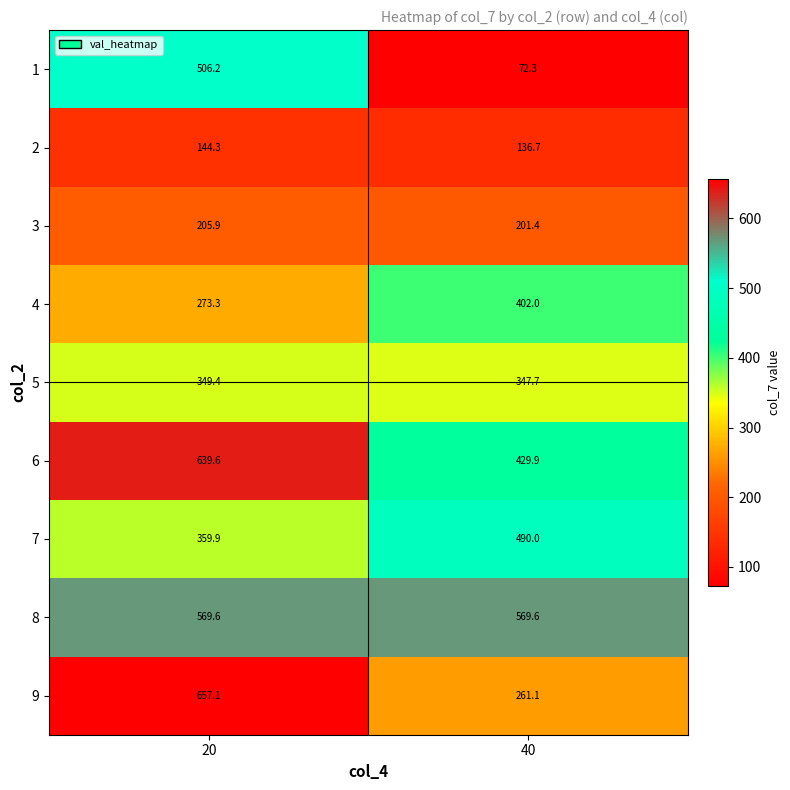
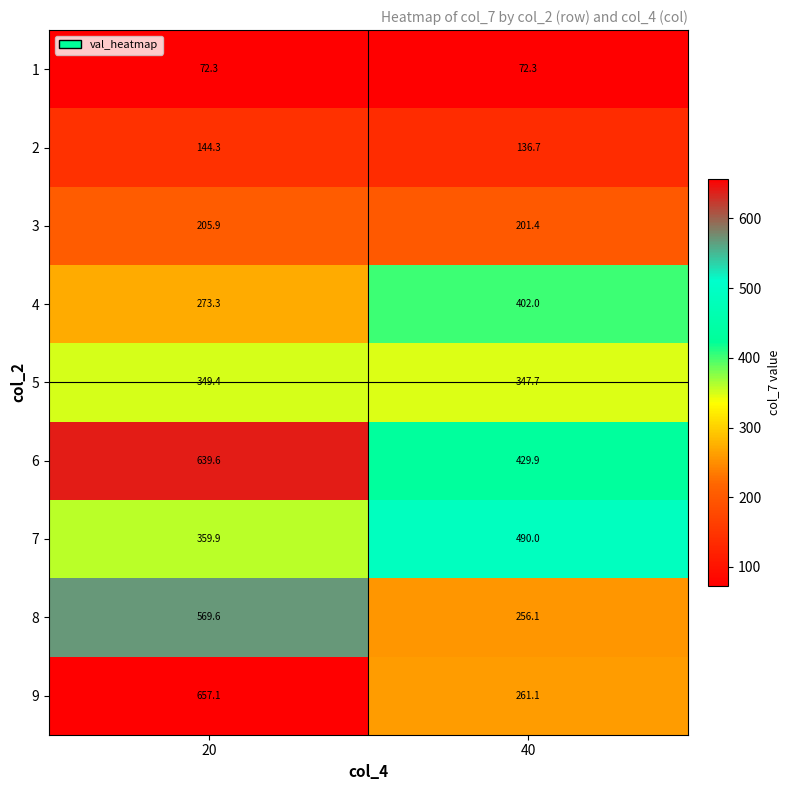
1, 20: 506.2 -> 72.3
8, 40: 569.6 -> 256.1
